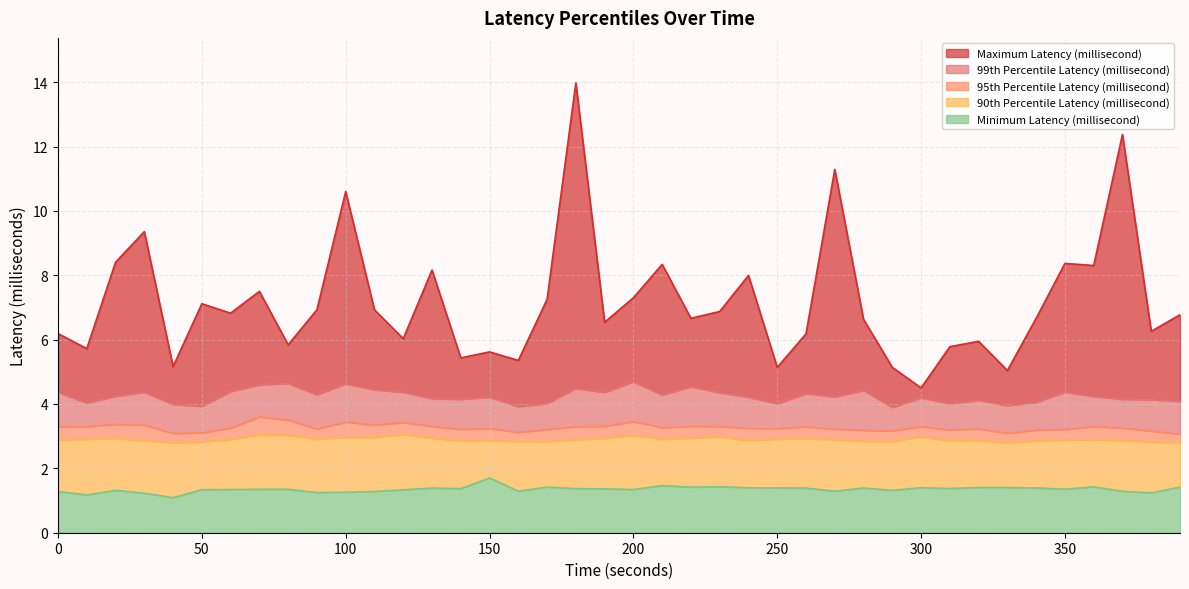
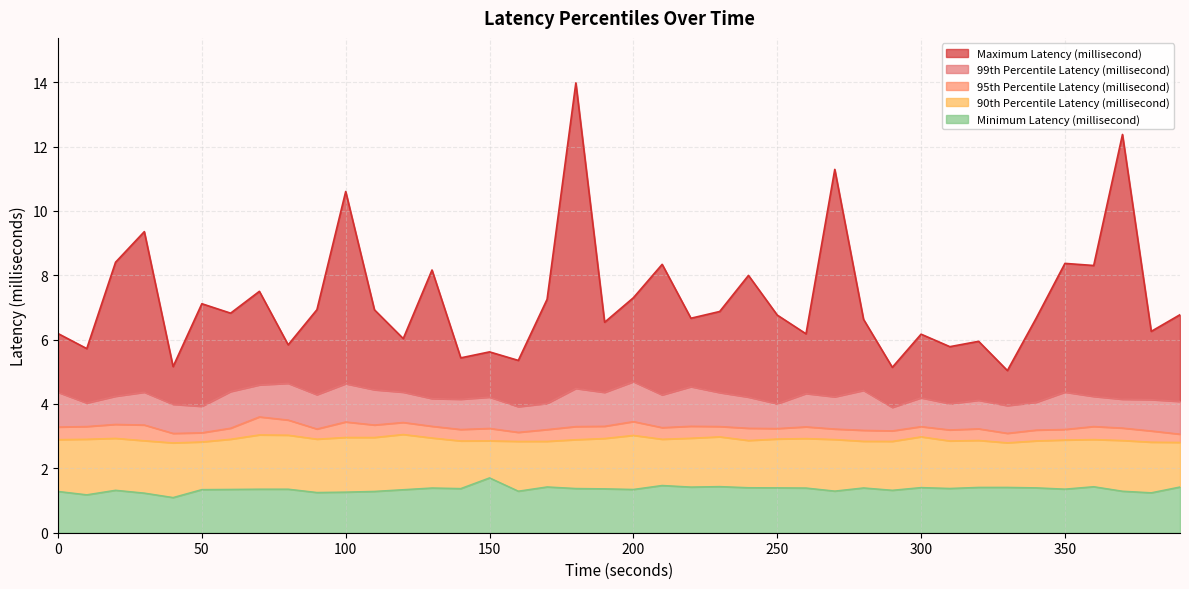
Maximum Latency (millisecond), 250: 5.1 -> 6.8
Maximum Latency (millisecond), 300: 4.5 -> 6.2
